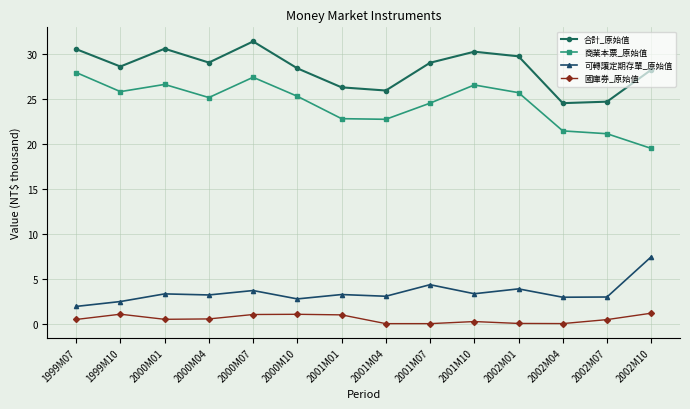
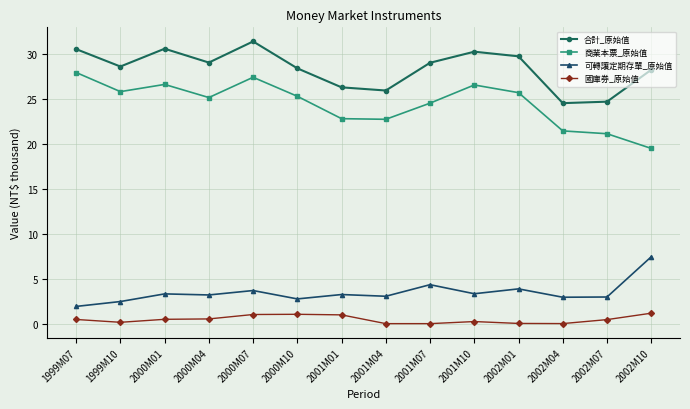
國庫券_原始值, 1999M10: 1 -> 0
